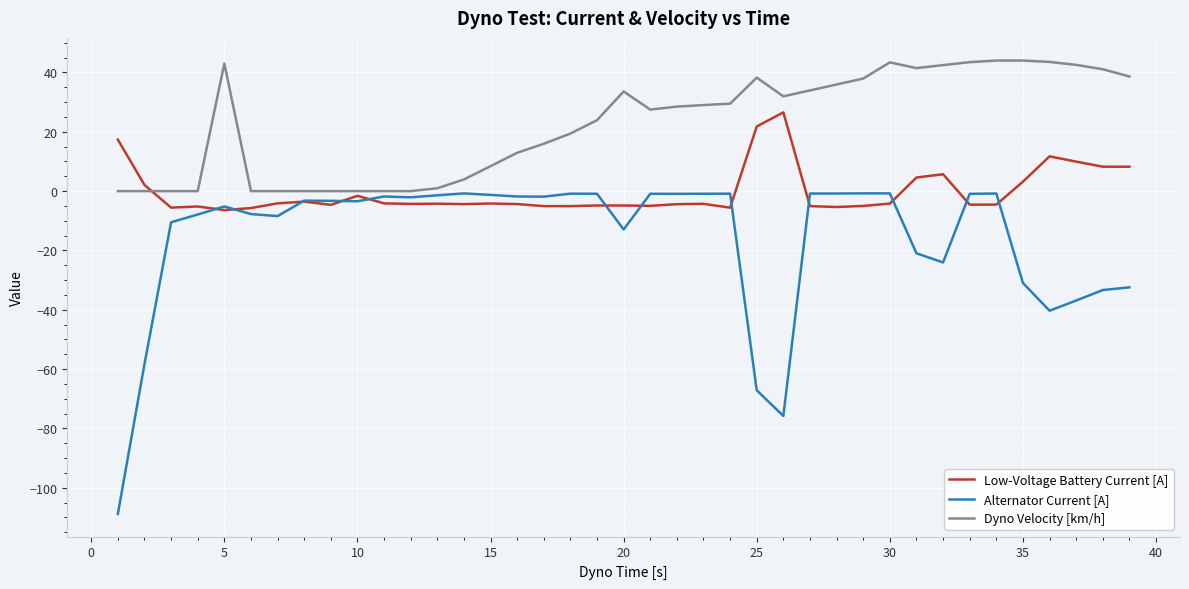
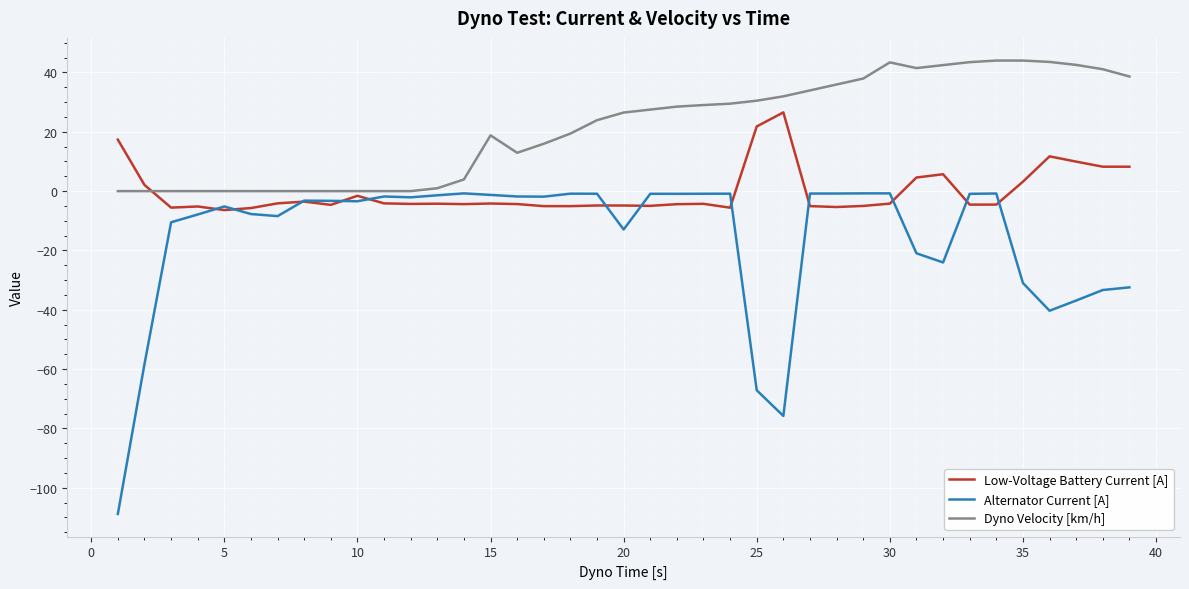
Dyno Velocity [km/h], 5: 43 -> 0
Dyno Velocity [km/h], 15: 8 -> 19
Dyno Velocity [km/h], 20: 34 -> 26
Dyno Velocity [km/h], 25: 38 -> 30
